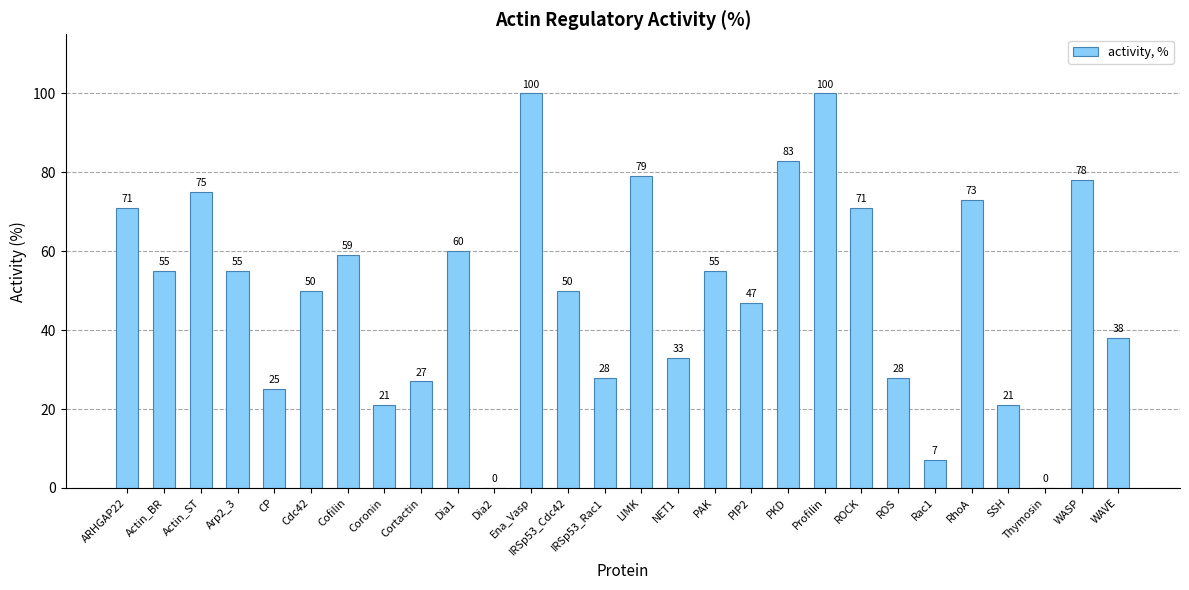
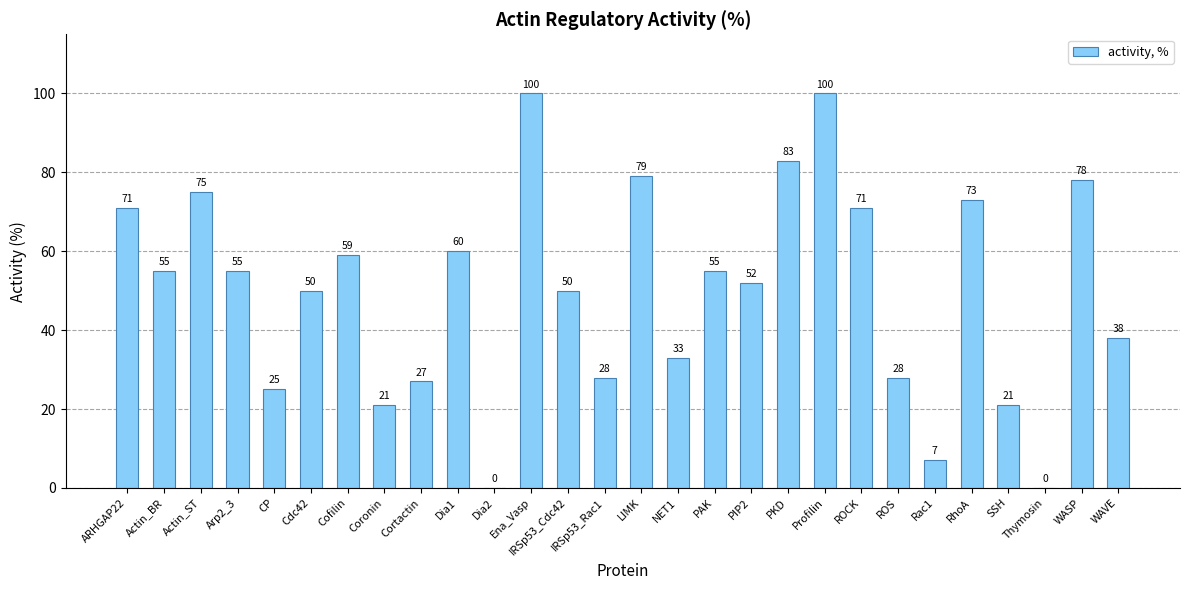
PIP2: 47 -> 52
